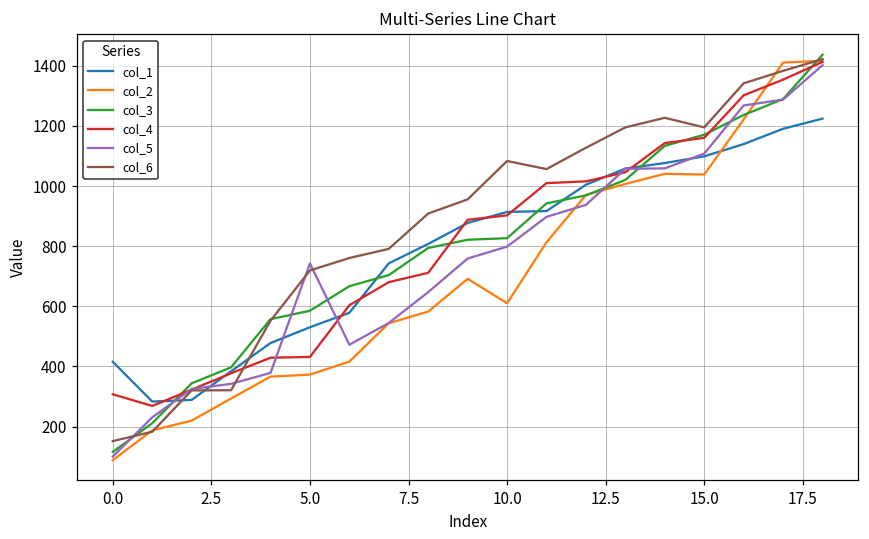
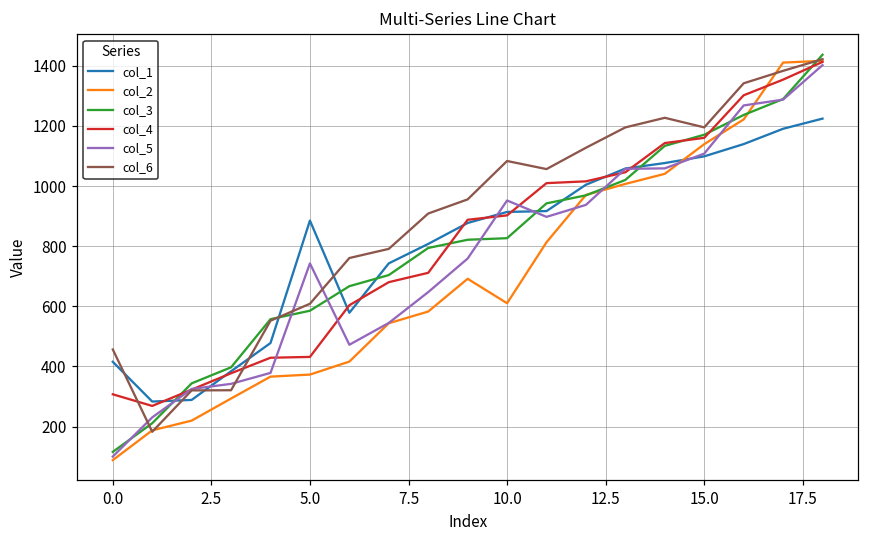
col_6, 0.0: 150 -> 460
col_1, 5.0: 530 -> 890
col_6, 5.0: 720 -> 610
col_5, 10.0: 800 -> 950
col_2, 15.0: 1040 -> 1140
